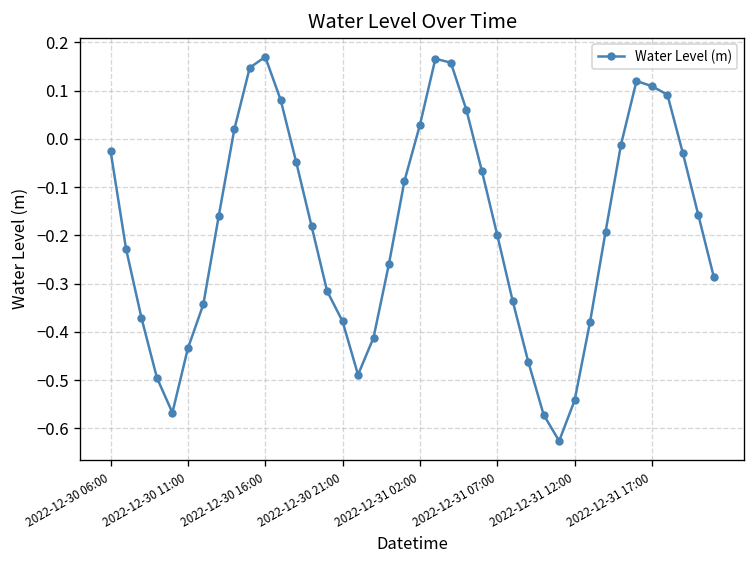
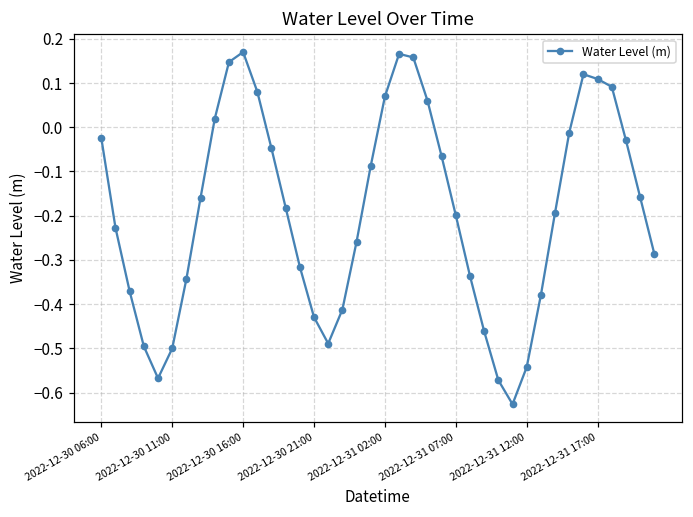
2022-12-30 11:00: -0.43 -> -0.50
2022-12-30 21:00: -0.38 -> -0.43
2022-12-31 02:00: 0.03 -> 0.07
